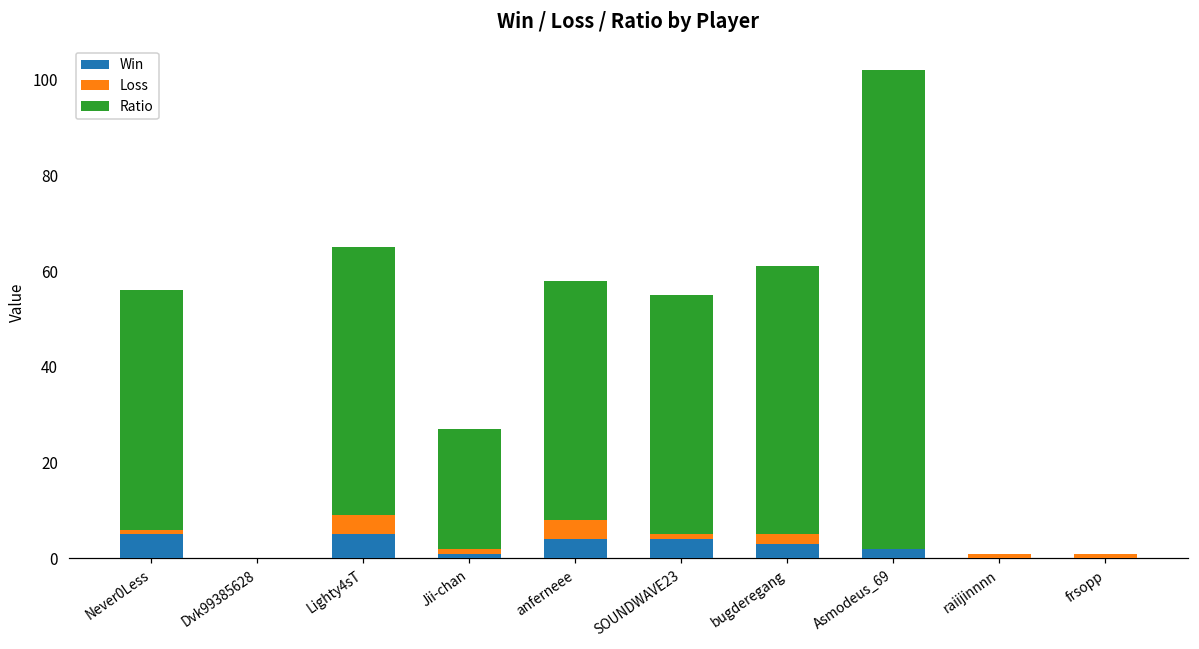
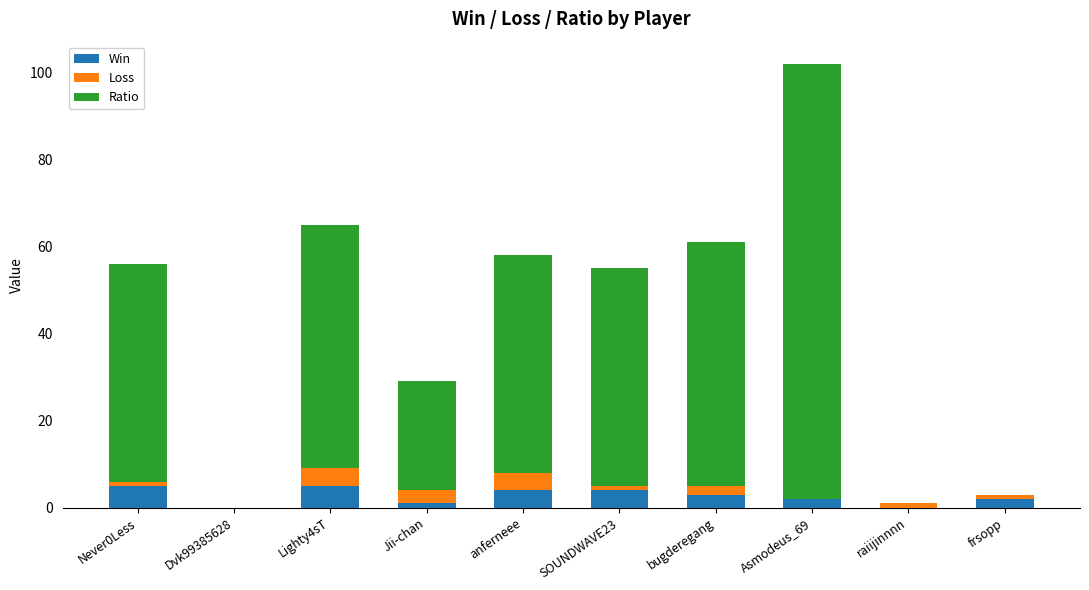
Loss, Jii-chan: 1 -> 3
Win, frsopp: 0 -> 2
